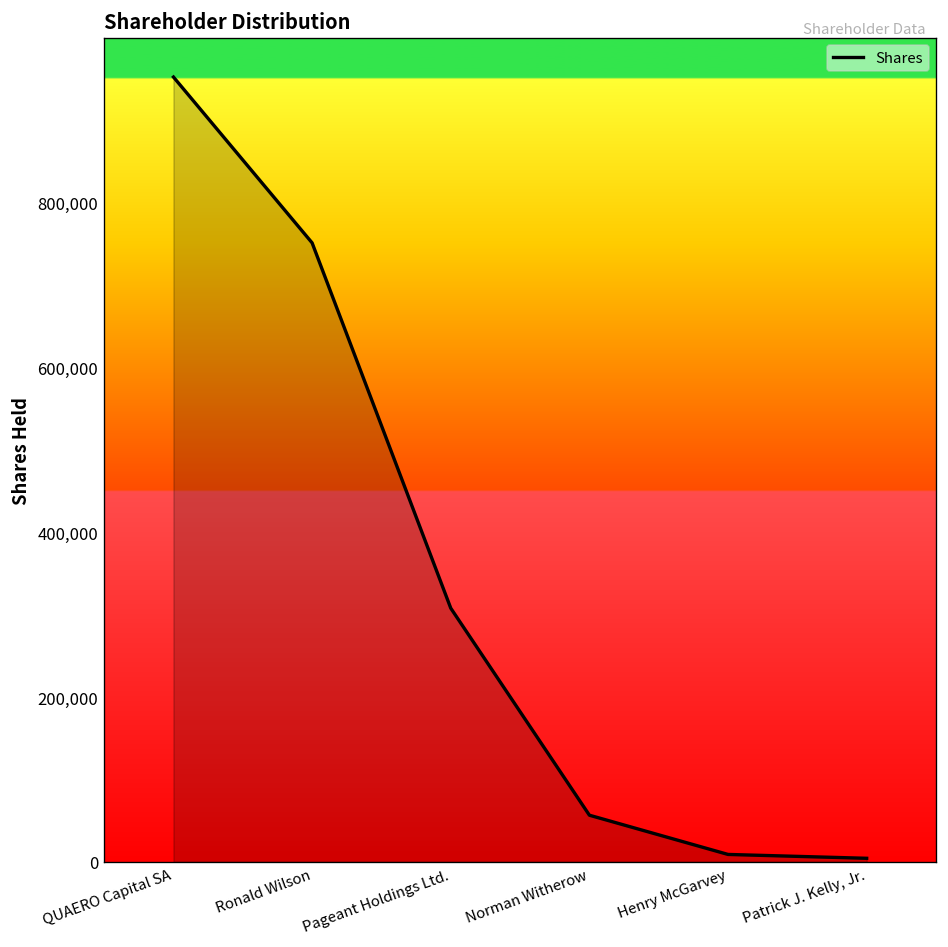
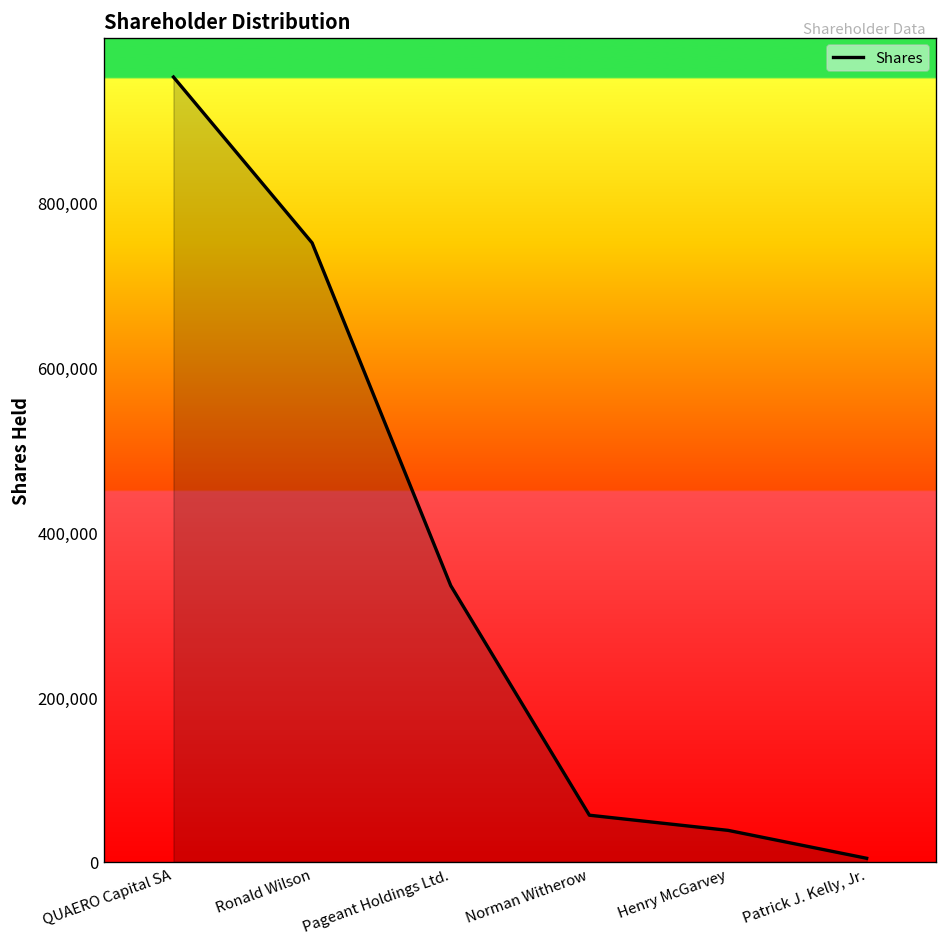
Pageant Holdings Ltd.: 310,000 -> 340,000
Henry McGarvey: 10,000 -> 40,000
